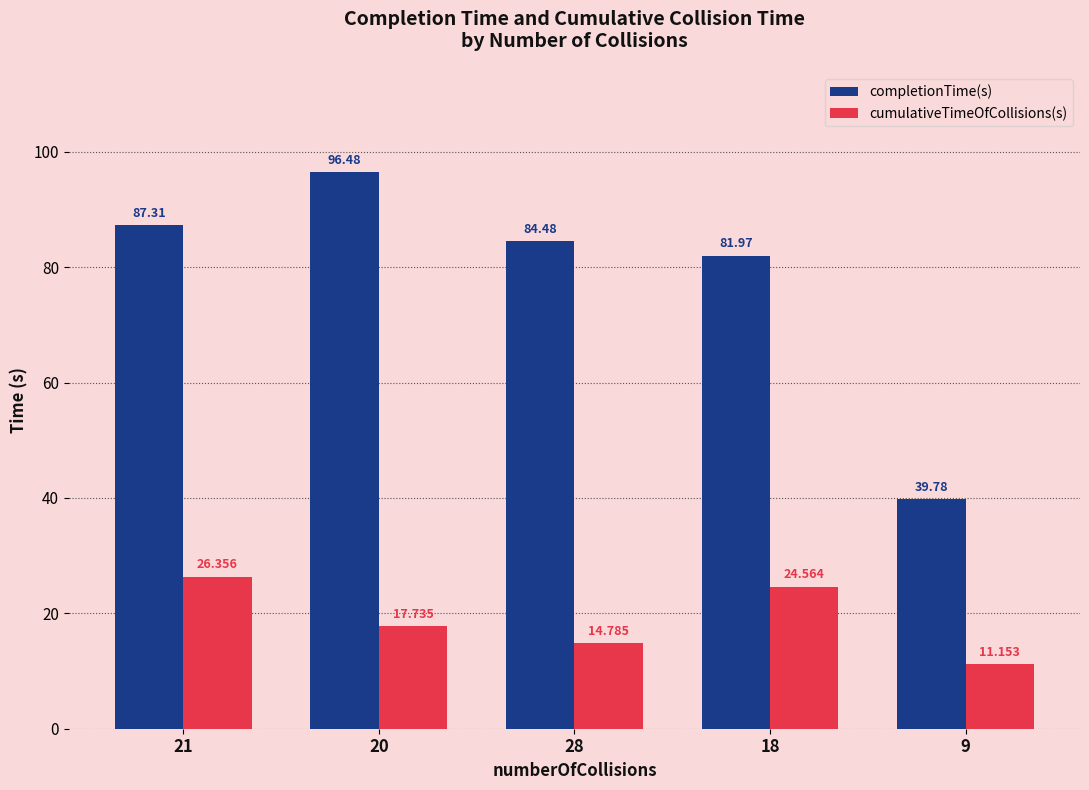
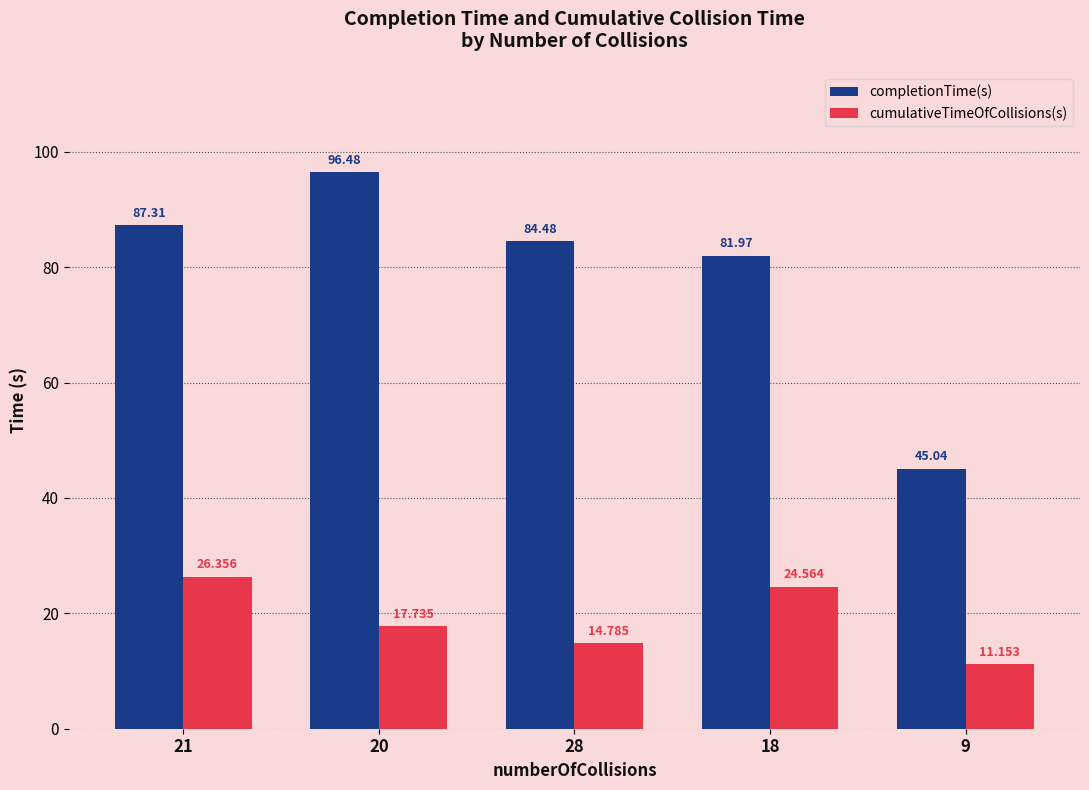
completionTime(s), 9: 39.78 -> 45.04
